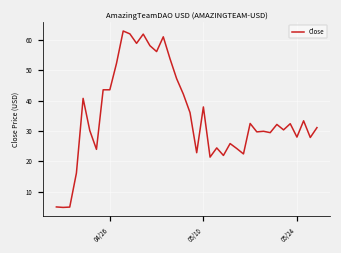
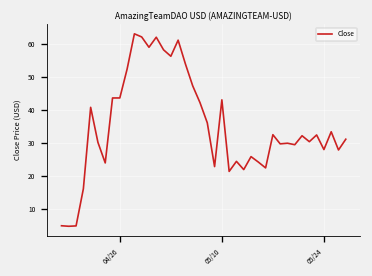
05/10: 38 -> 43
